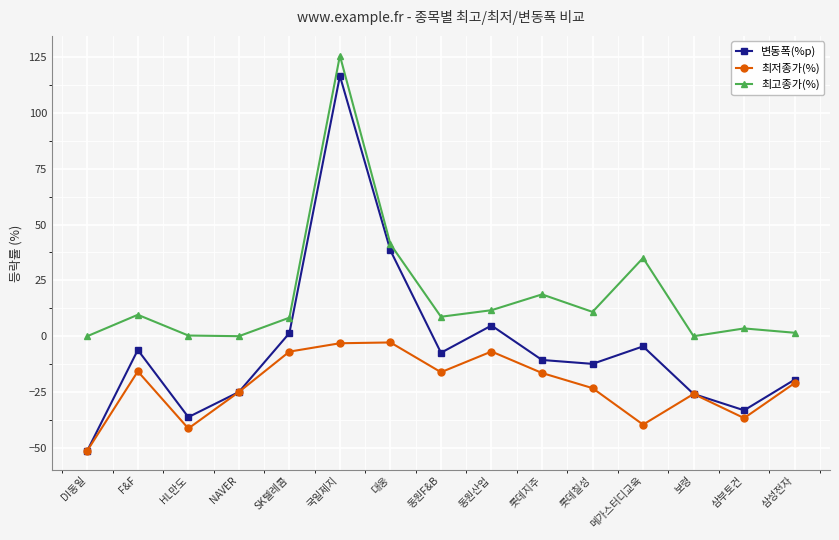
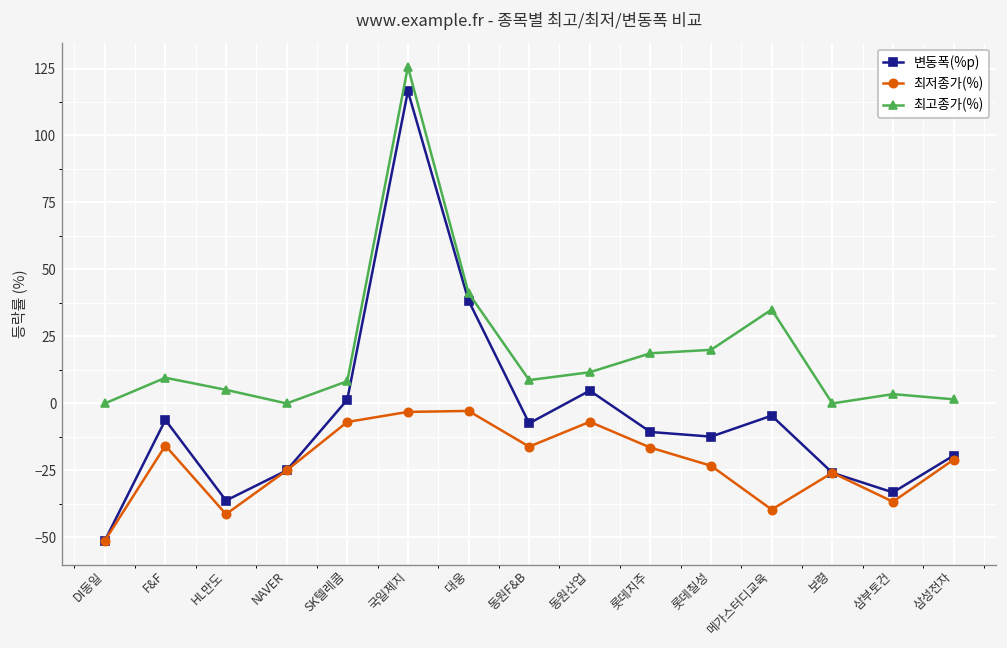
최고종가(%), HL만도: 0 -> 5
최고종가(%), 롯데칠성: 11 -> 20
